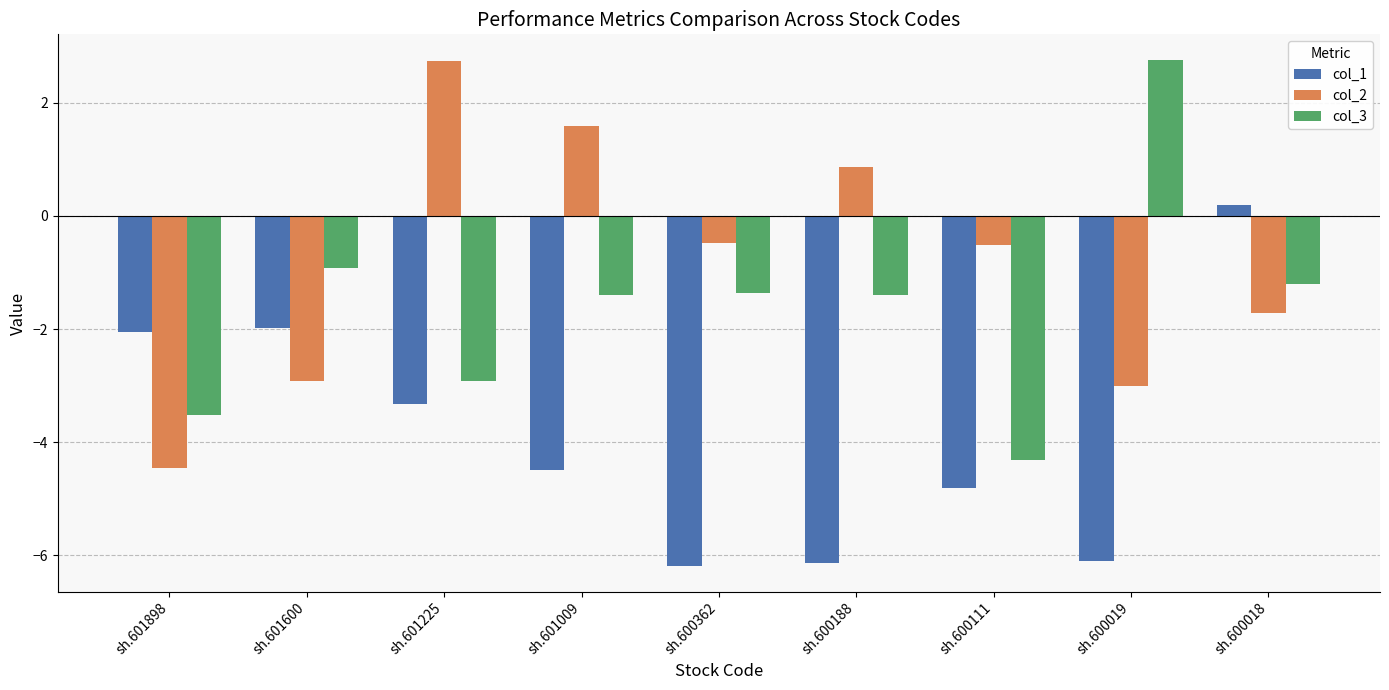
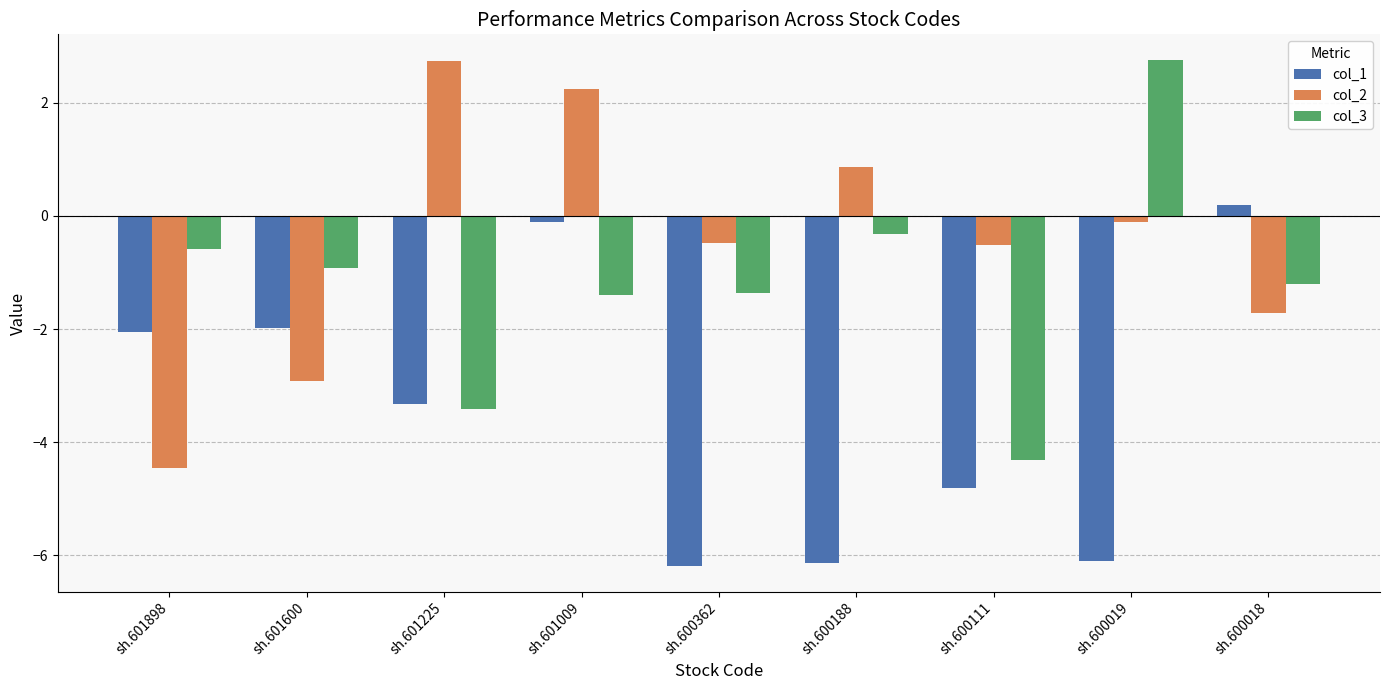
col_3, sh.601898: -3.5 -> -0.6
col_3, sh.601225: -2.9 -> -3.4
col_1, sh.601009: -4.5 -> -0.1
col_2, sh.601009: 1.6 -> 2.3
col_3, sh.600188: -1.4 -> -0.3
col_2, sh.600019: -3.0 -> -0.1
